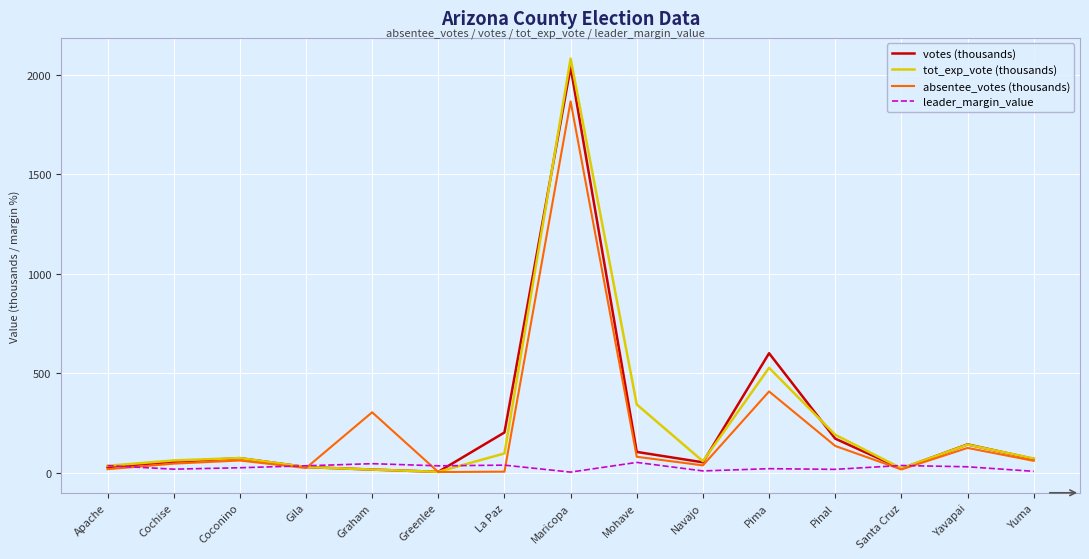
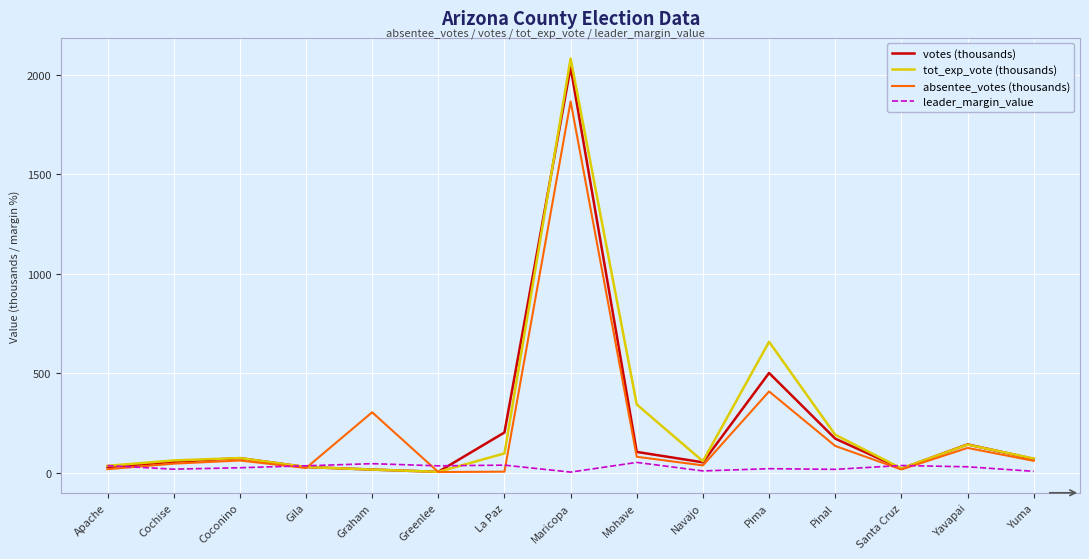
votes (thousands), Pima: 600 -> 500
tot_exp_vote (thousands), Pima: 530 -> 660
